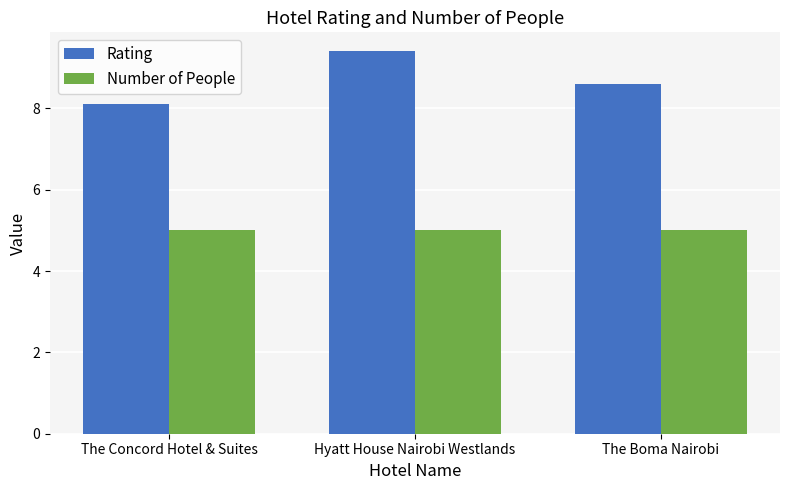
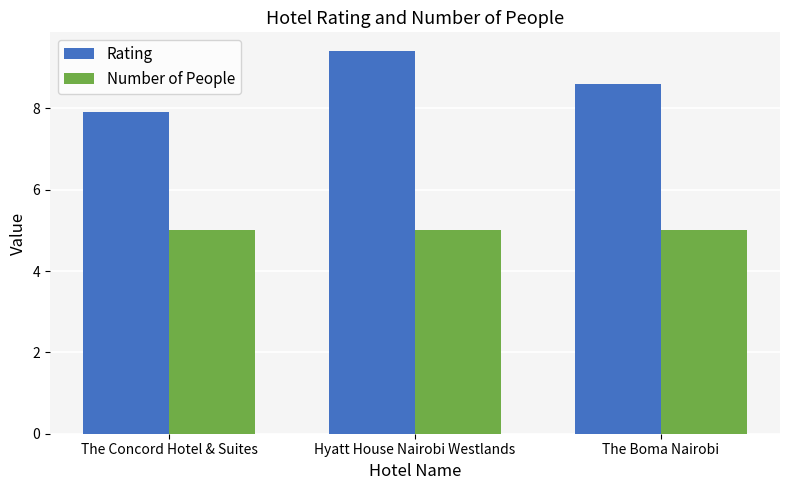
Rating, The Concord Hotel & Suites: 8.1 -> 7.9
